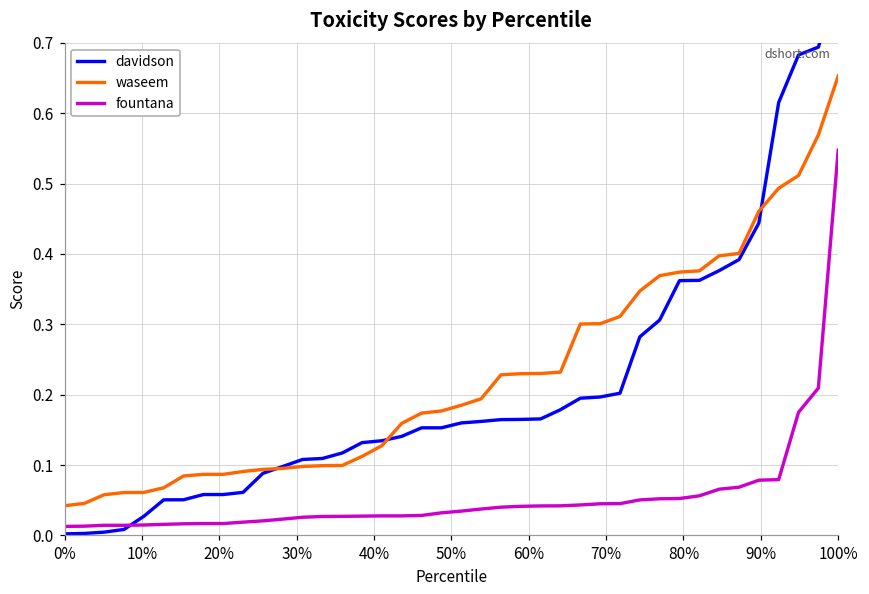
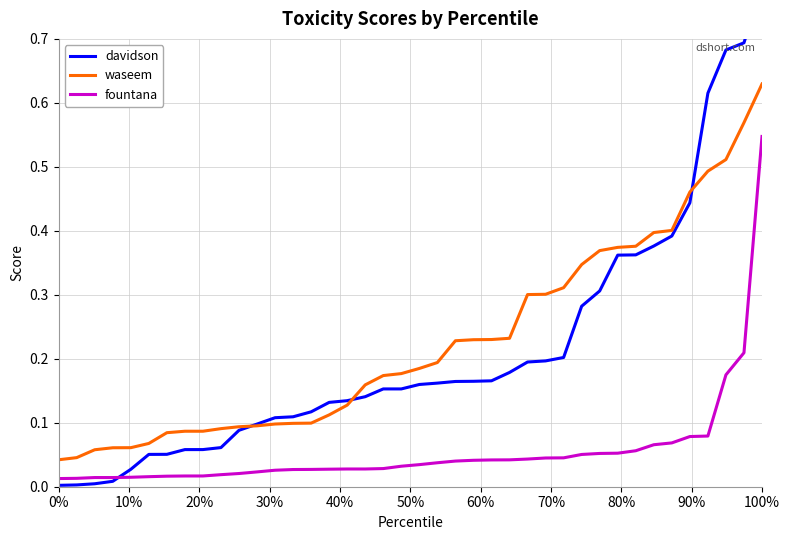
waseem, 100%: 0.65 -> 0.63
